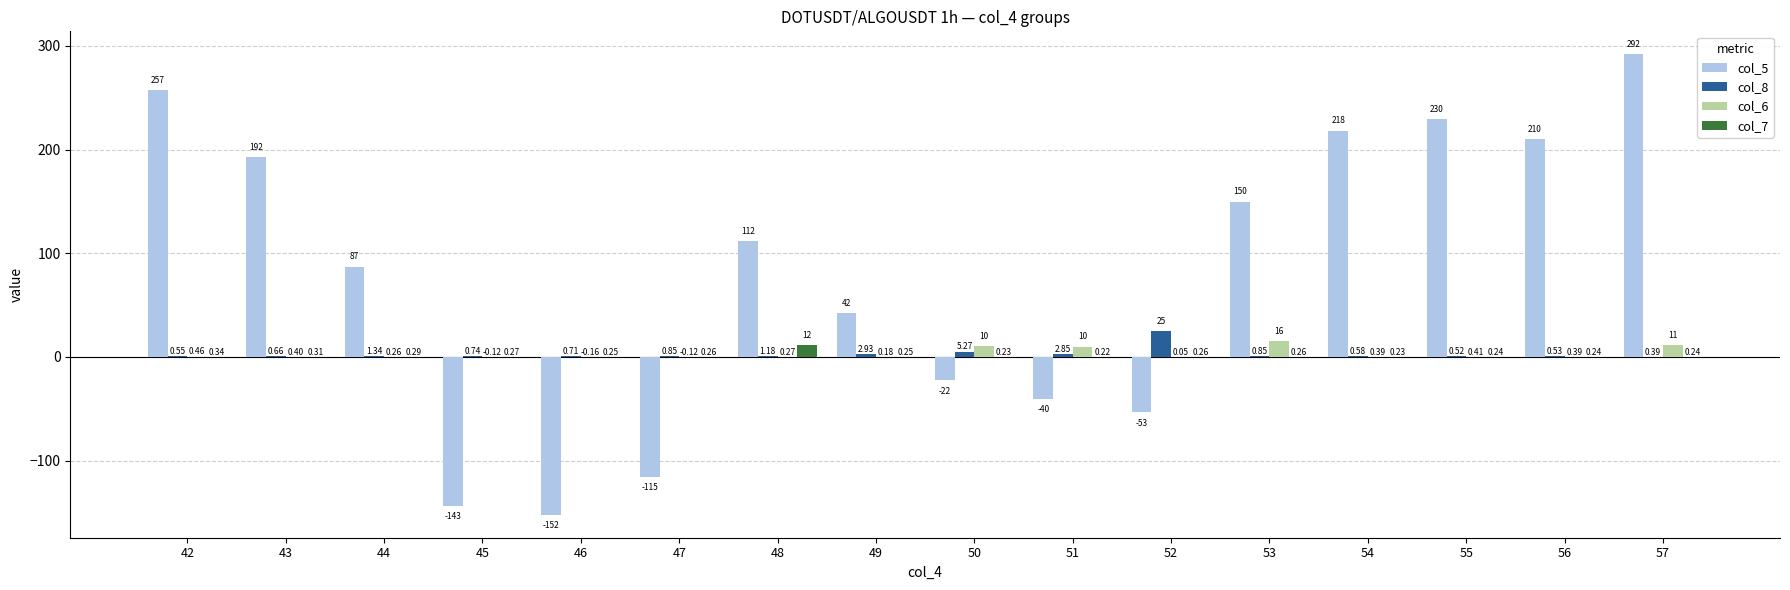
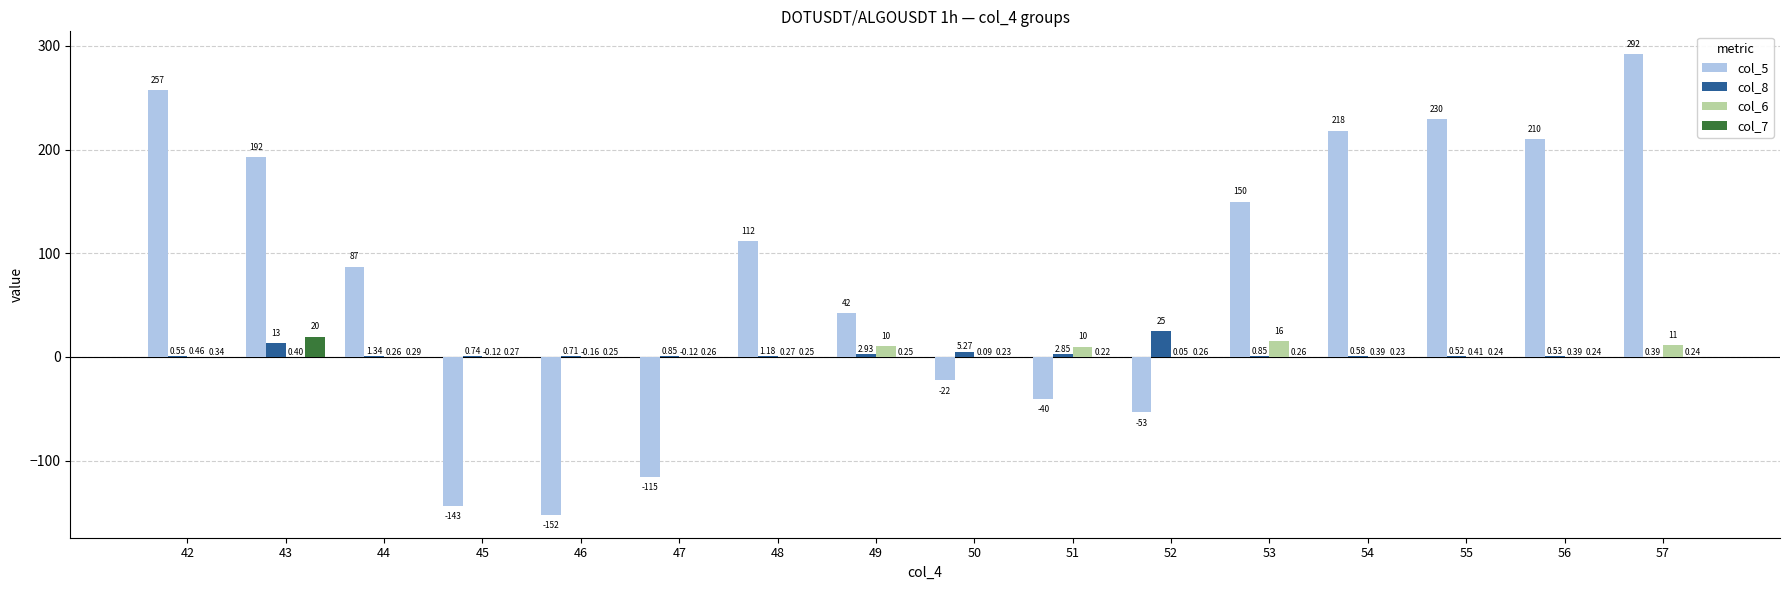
col_8, 43: 0.66 -> 13
col_7, 43: 0.31 -> 20
col_7, 48: 12 -> 0.25
col_6, 49: 0.18 -> 10
col_6, 50: 10 -> 0.09
